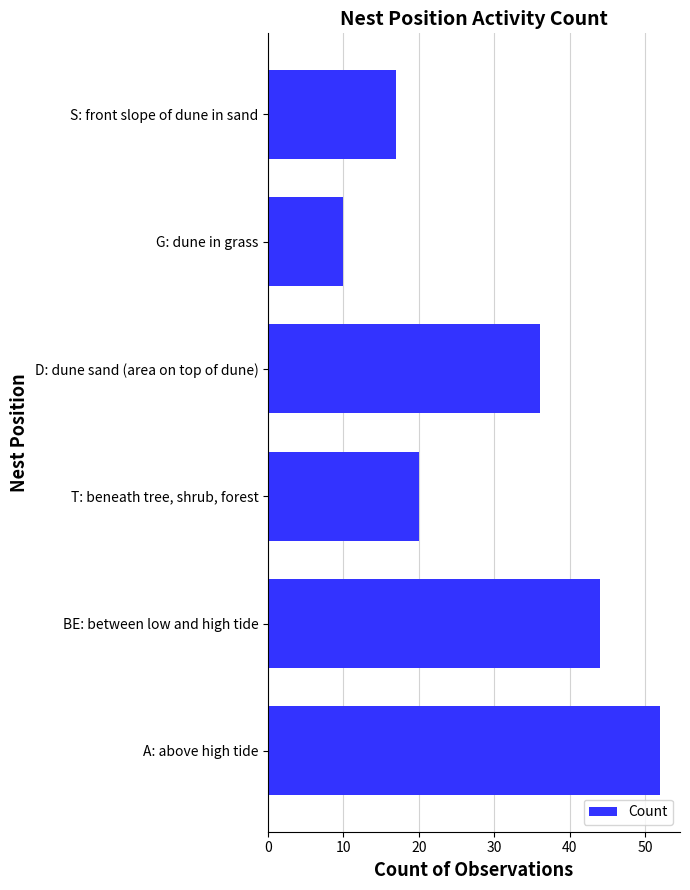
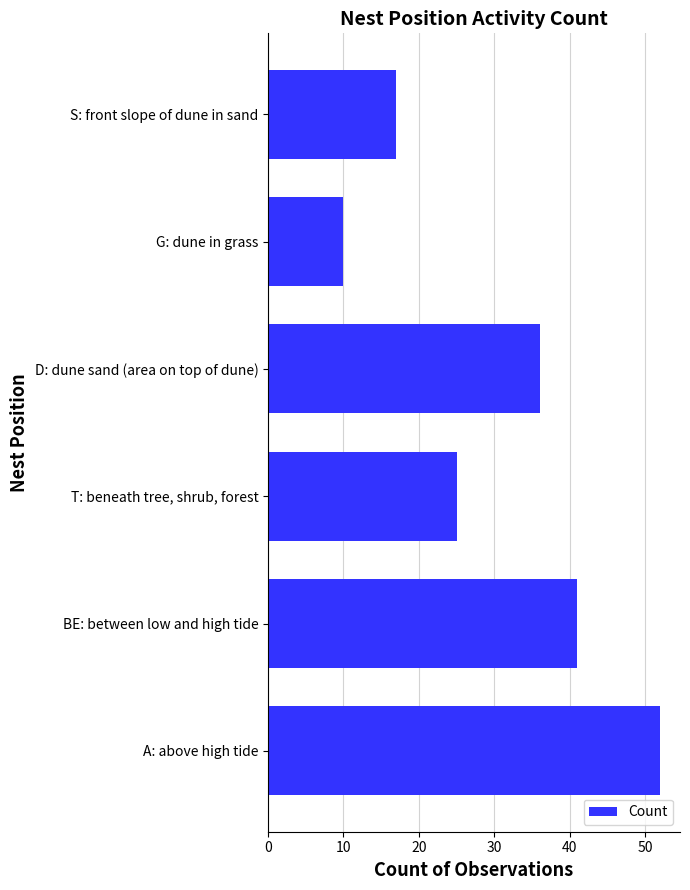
T: beneath tree, shrub, forest: 20 -> 25
BE: between low and high tide: 44 -> 41
